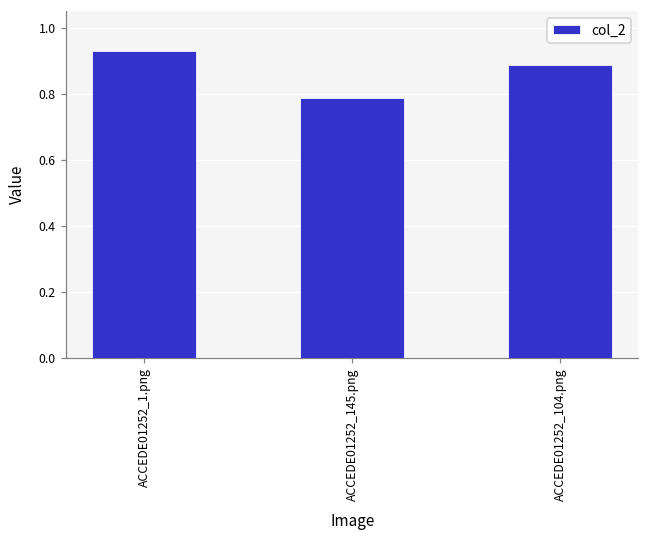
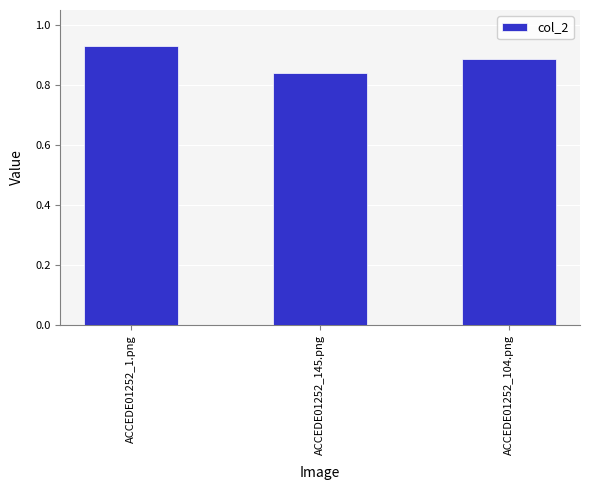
ACCEDE01252_145.png: 0.79 -> 0.84
